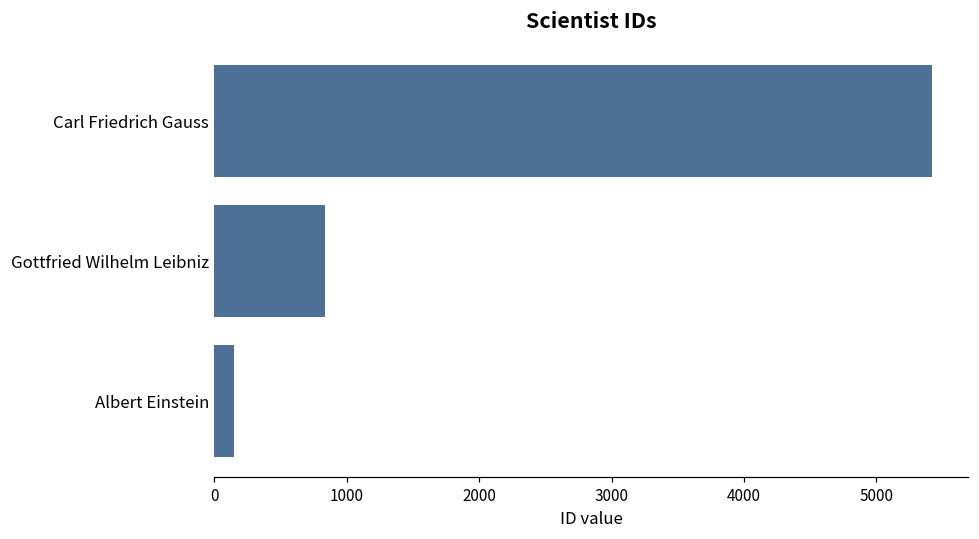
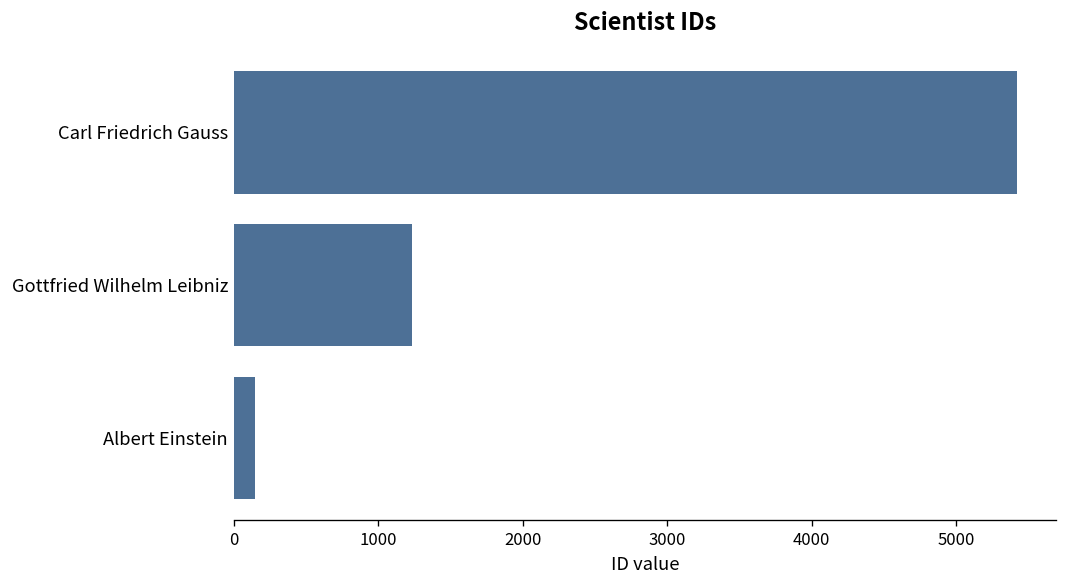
Gottfried Wilhelm Leibniz: 840 -> 1230
